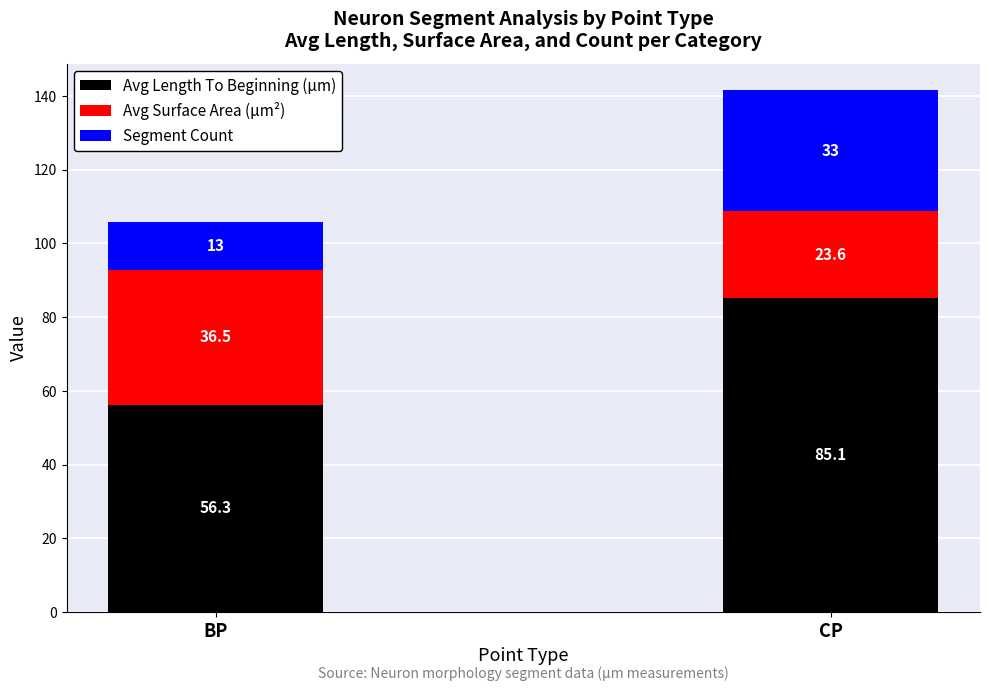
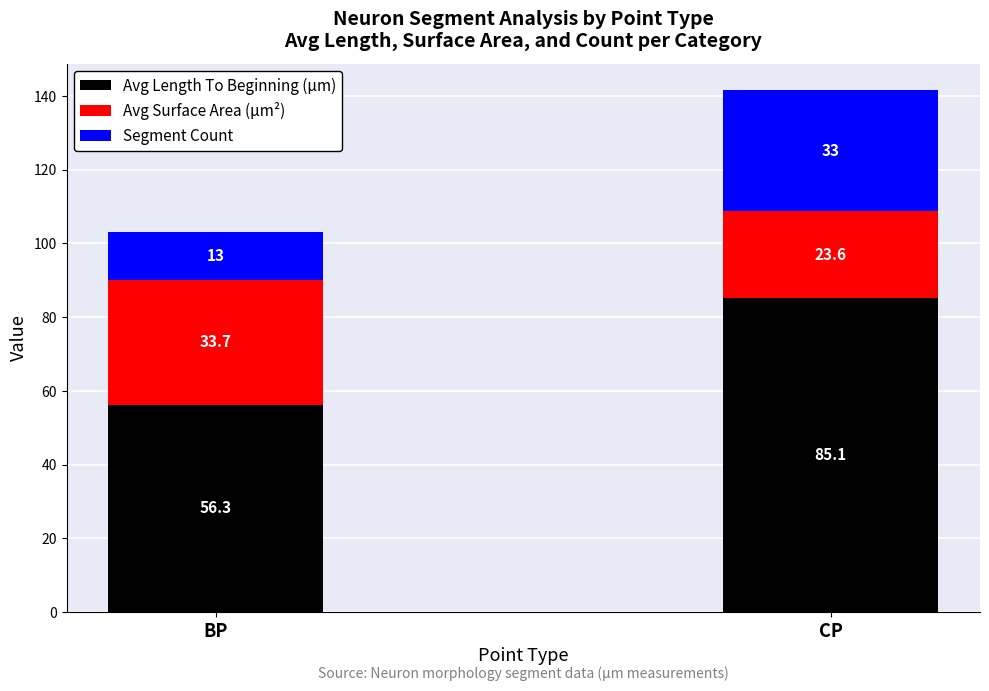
Avg Surface Area (µm²), BP: 36.5 -> 33.7
